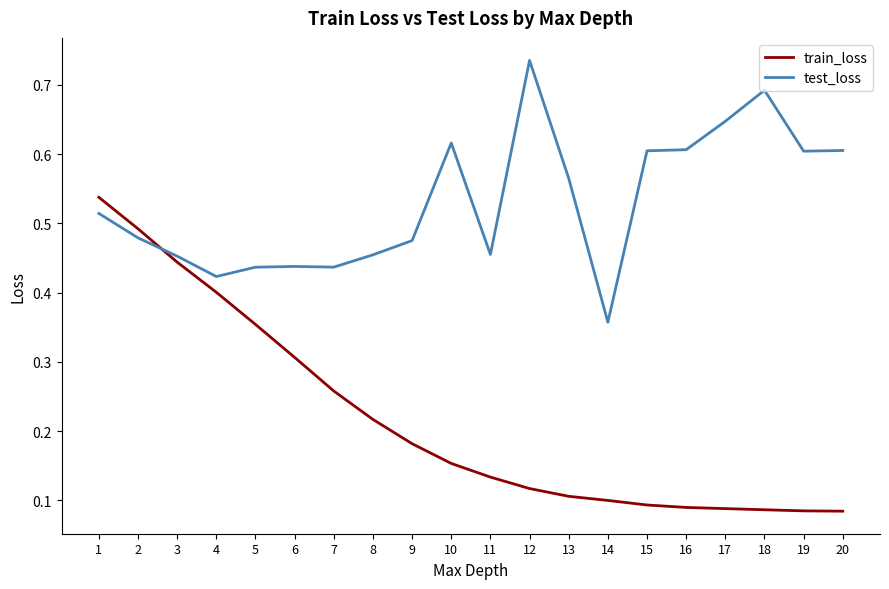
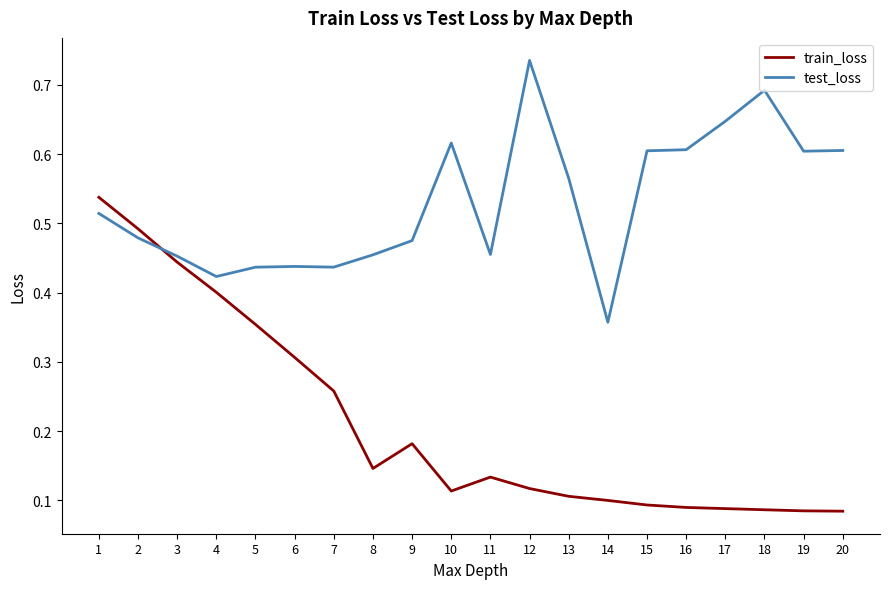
train_loss, 8: 0.22 -> 0.15
train_loss, 10: 0.15 -> 0.11
